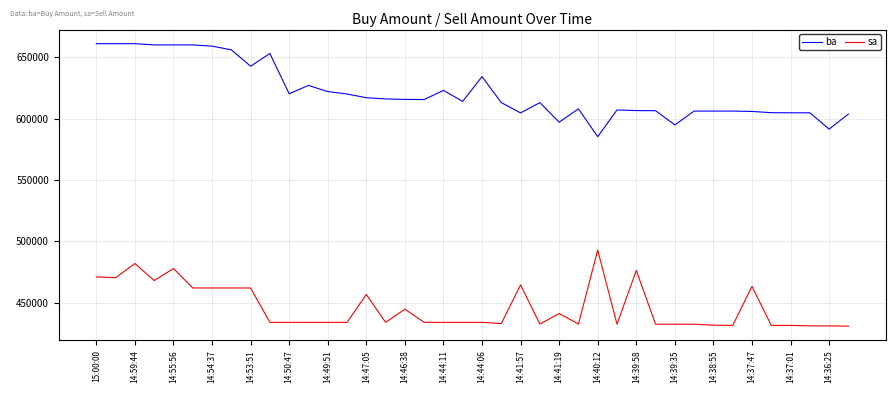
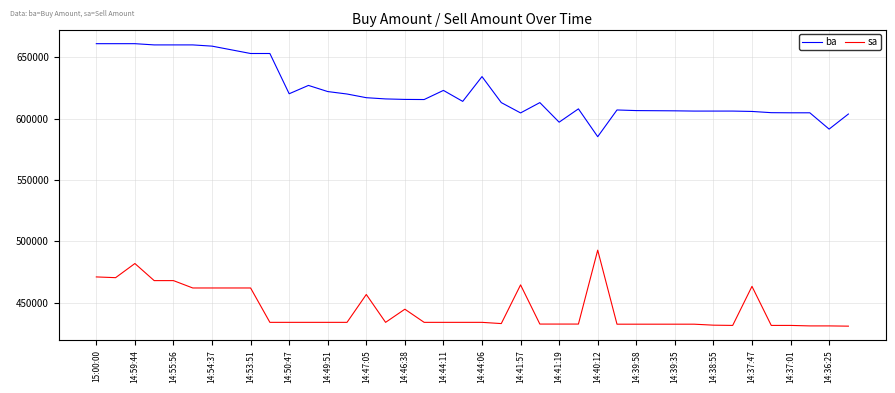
sa, 14:55:56: 478000 -> 468000
ba, 14:53:51: 643000 -> 653000
sa, 14:41:19: 441000 -> 433000
sa, 14:39:58: 476000 -> 433000
ba, 14:39:35: 595000 -> 606000
